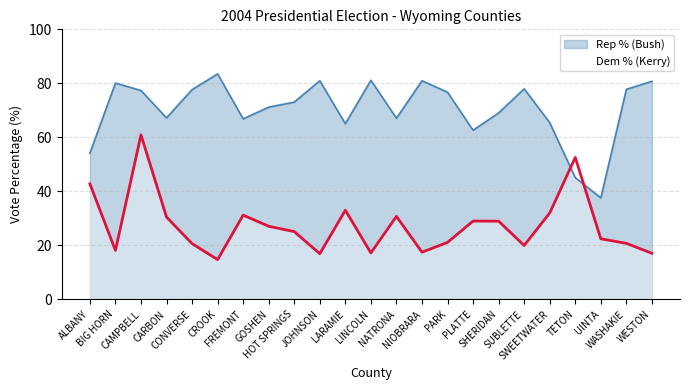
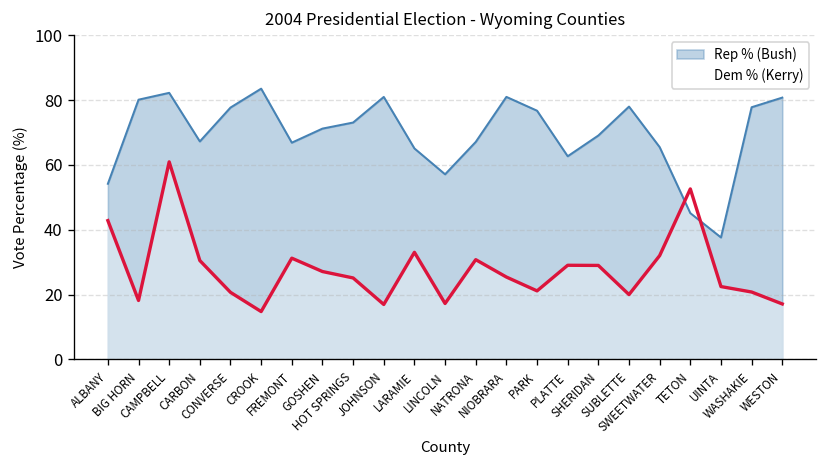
Rep % (Bush), CAMPBELL: 77 -> 82
Rep % (Bush), LINCOLN: 81 -> 57
Dem % (Kerry), NIOBRARA: 18 -> 25
